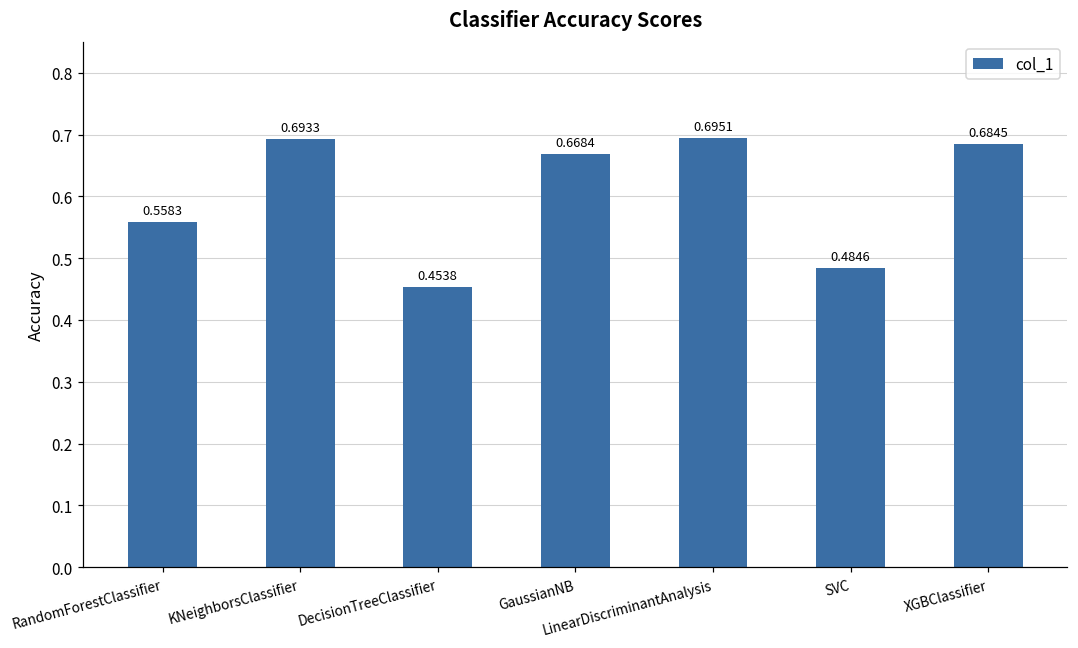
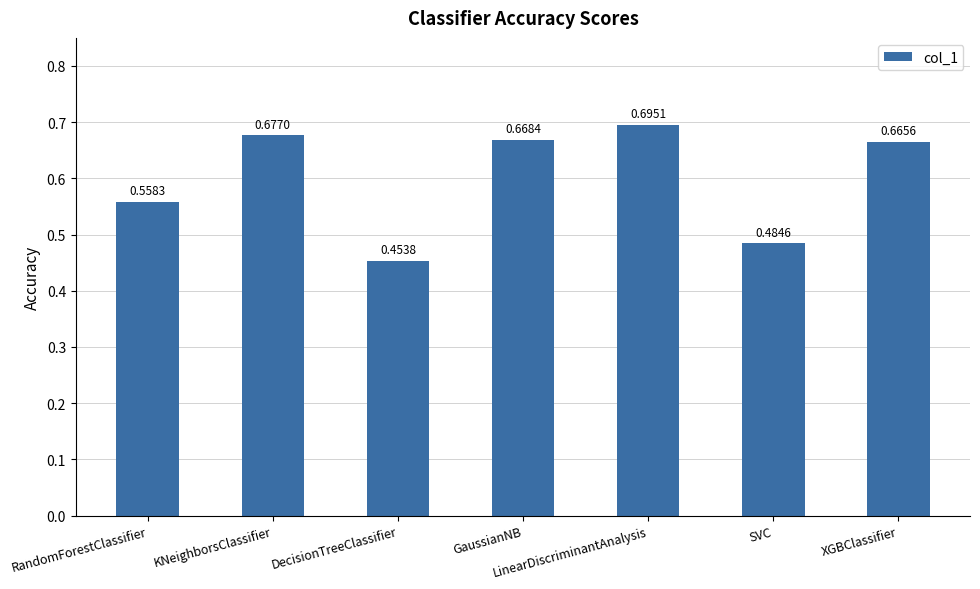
KNeighborsClassifier: 0.6933 -> 0.6770
XGBClassifier: 0.6845 -> 0.6656
